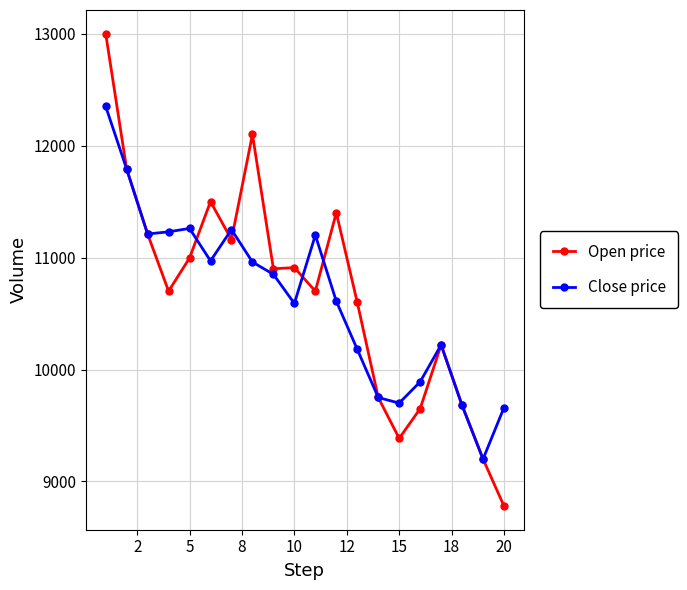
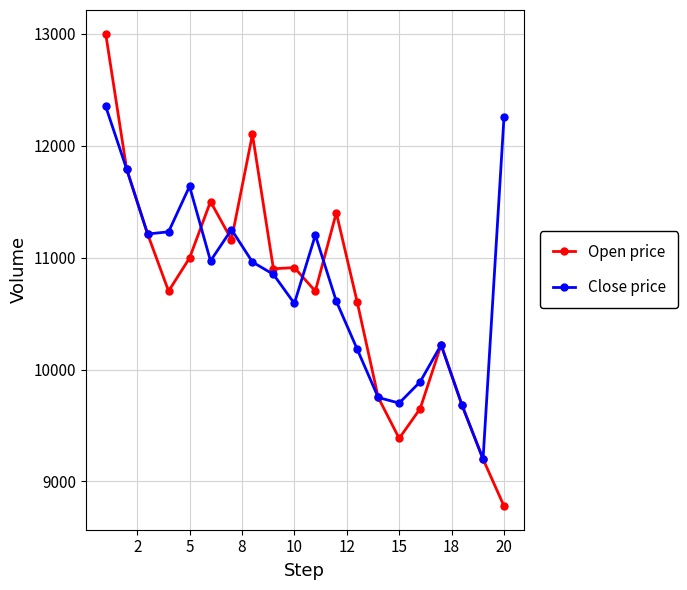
Close price, 5: 11260 -> 11640
Close price, 20: 9660 -> 12260
